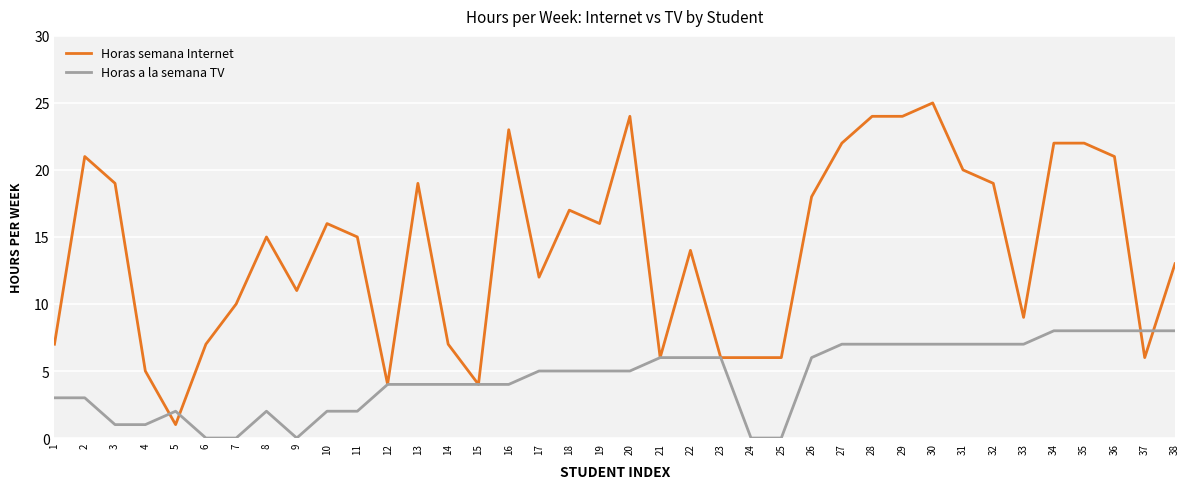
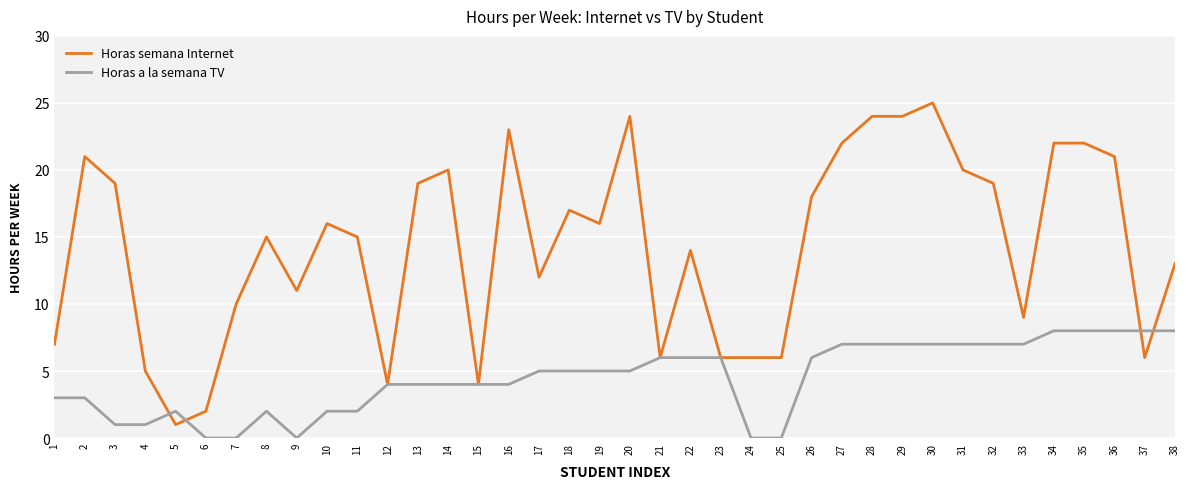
Horas semana Internet, 6: 7 -> 2
Horas semana Internet, 14: 7 -> 20
